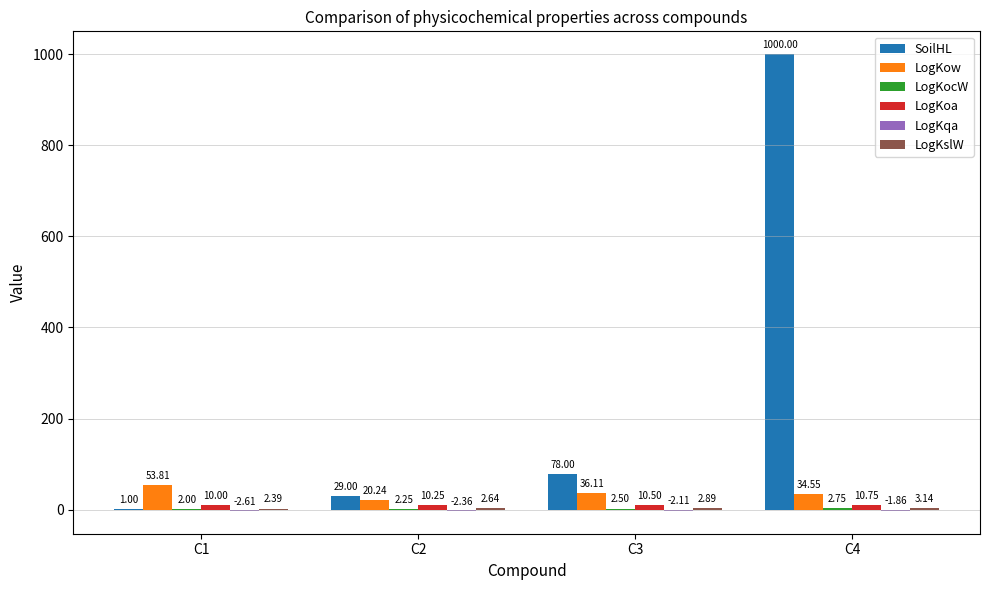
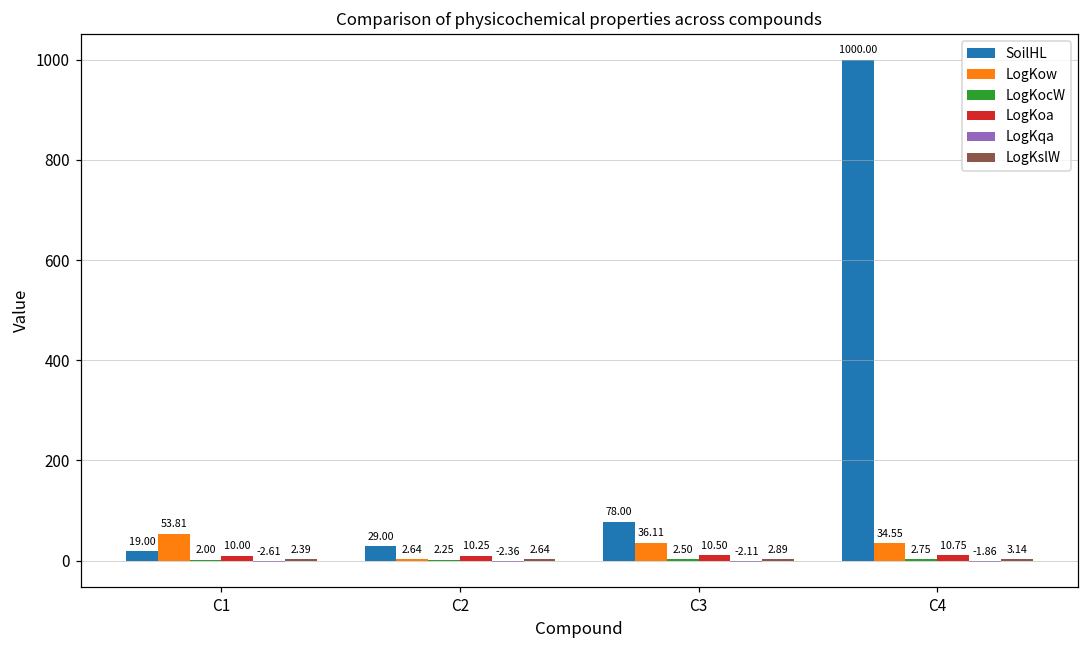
SoilHL, C1: 1.00 -> 19.00
LogKow, C2: 20.24 -> 2.64
